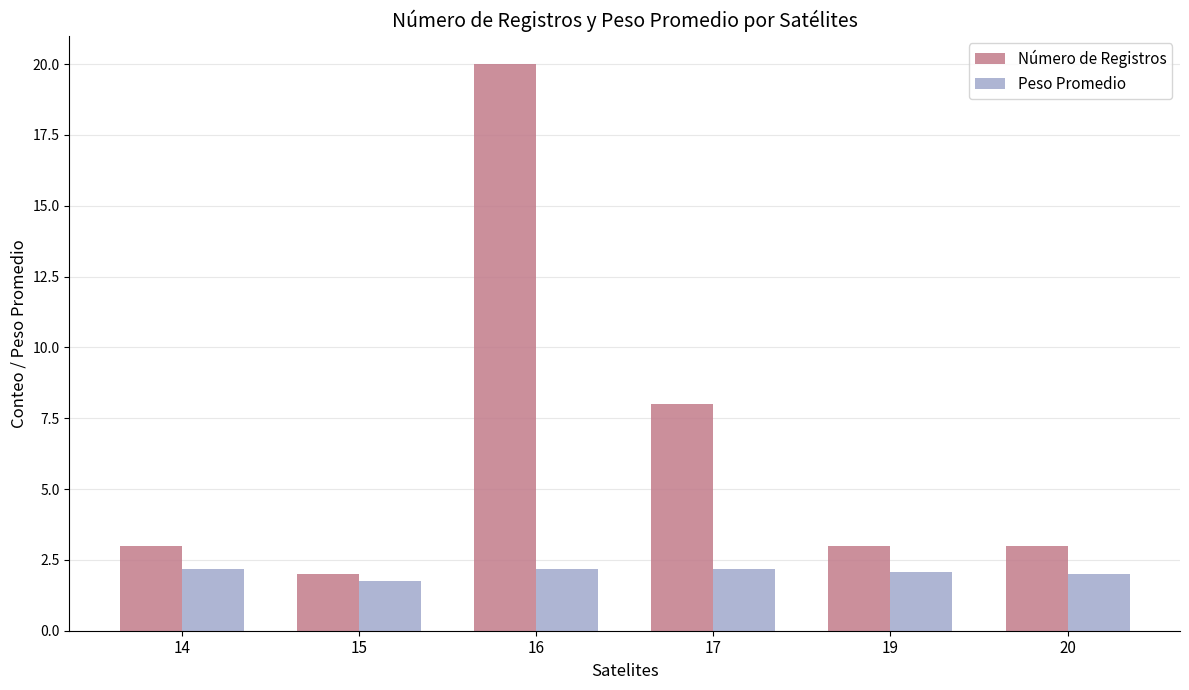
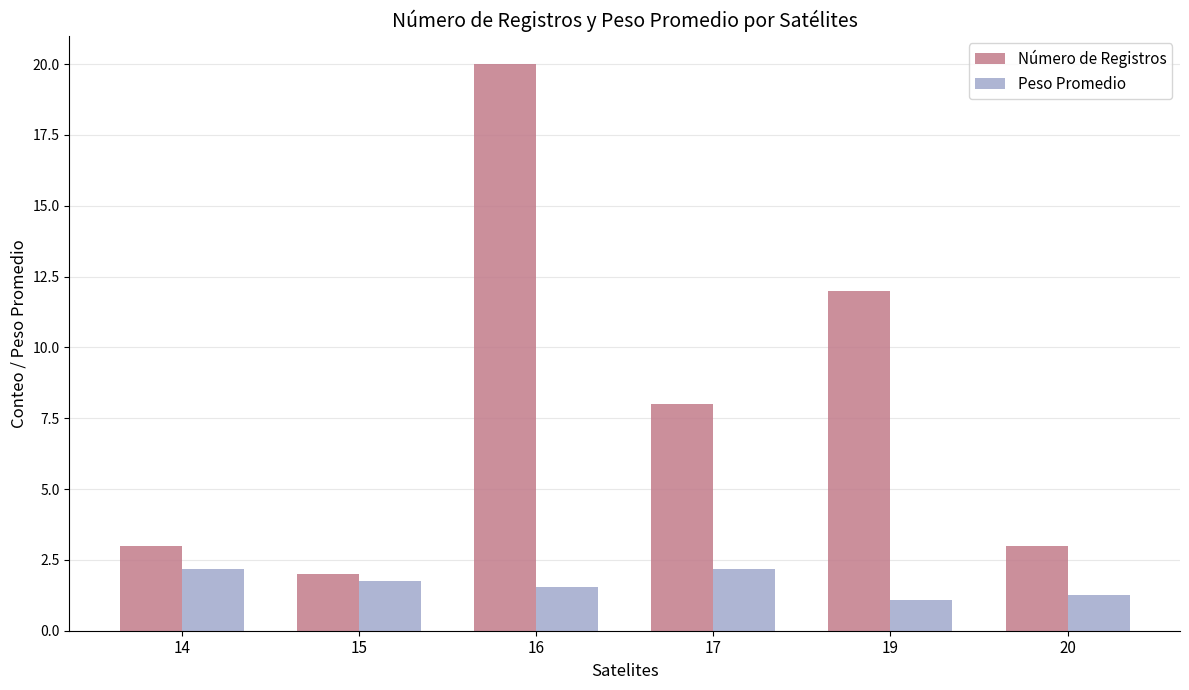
Peso Promedio, 16: 2.2 -> 1.6
Número de Registros, 19: 3 -> 12
Peso Promedio, 19: 2.1 -> 1.1
Peso Promedio, 20: 2.0 -> 1.3
